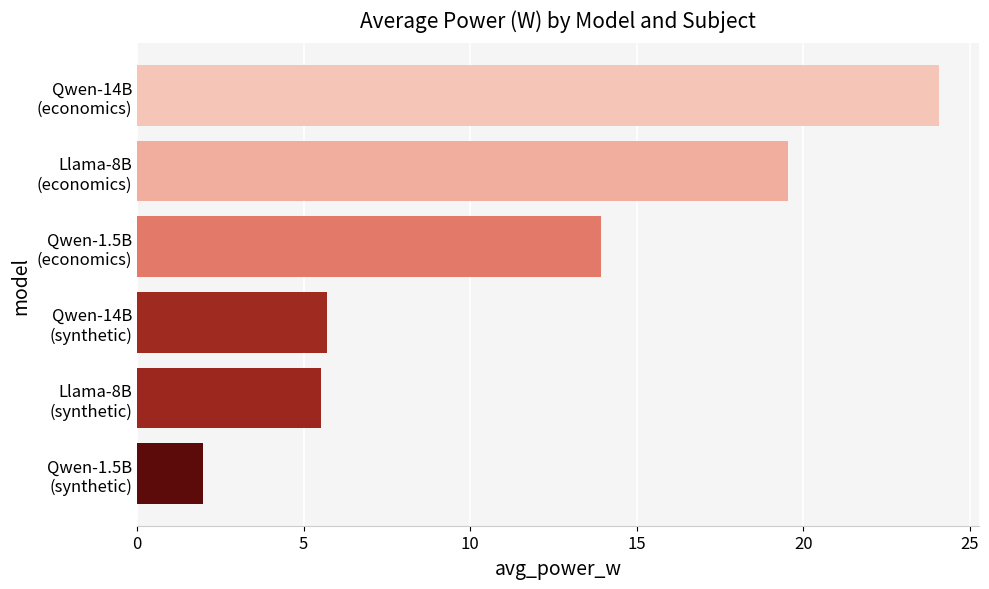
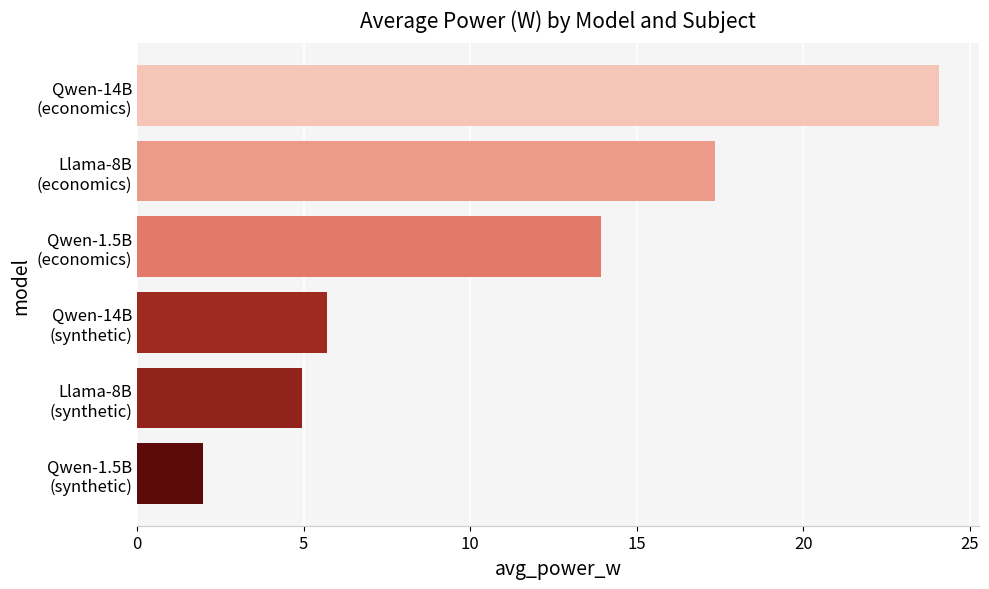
Llama-8B (economics): 19.5 -> 17.3
Llama-8B (synthetic): 5.5 -> 4.9
